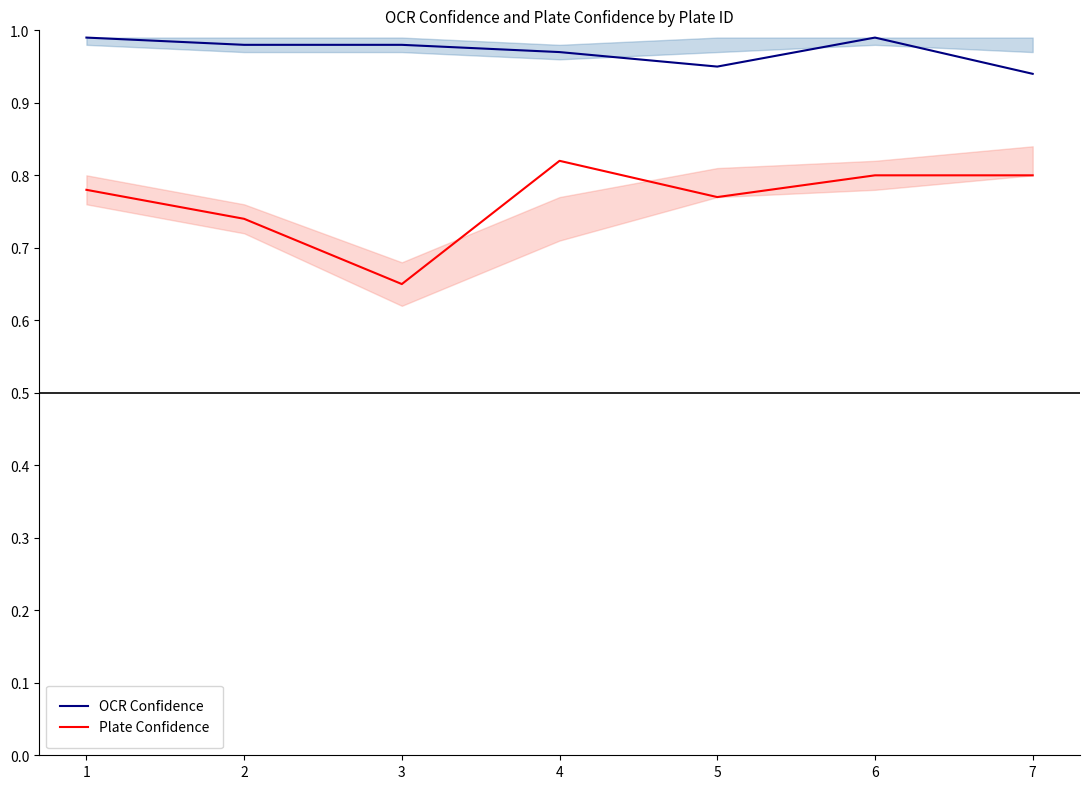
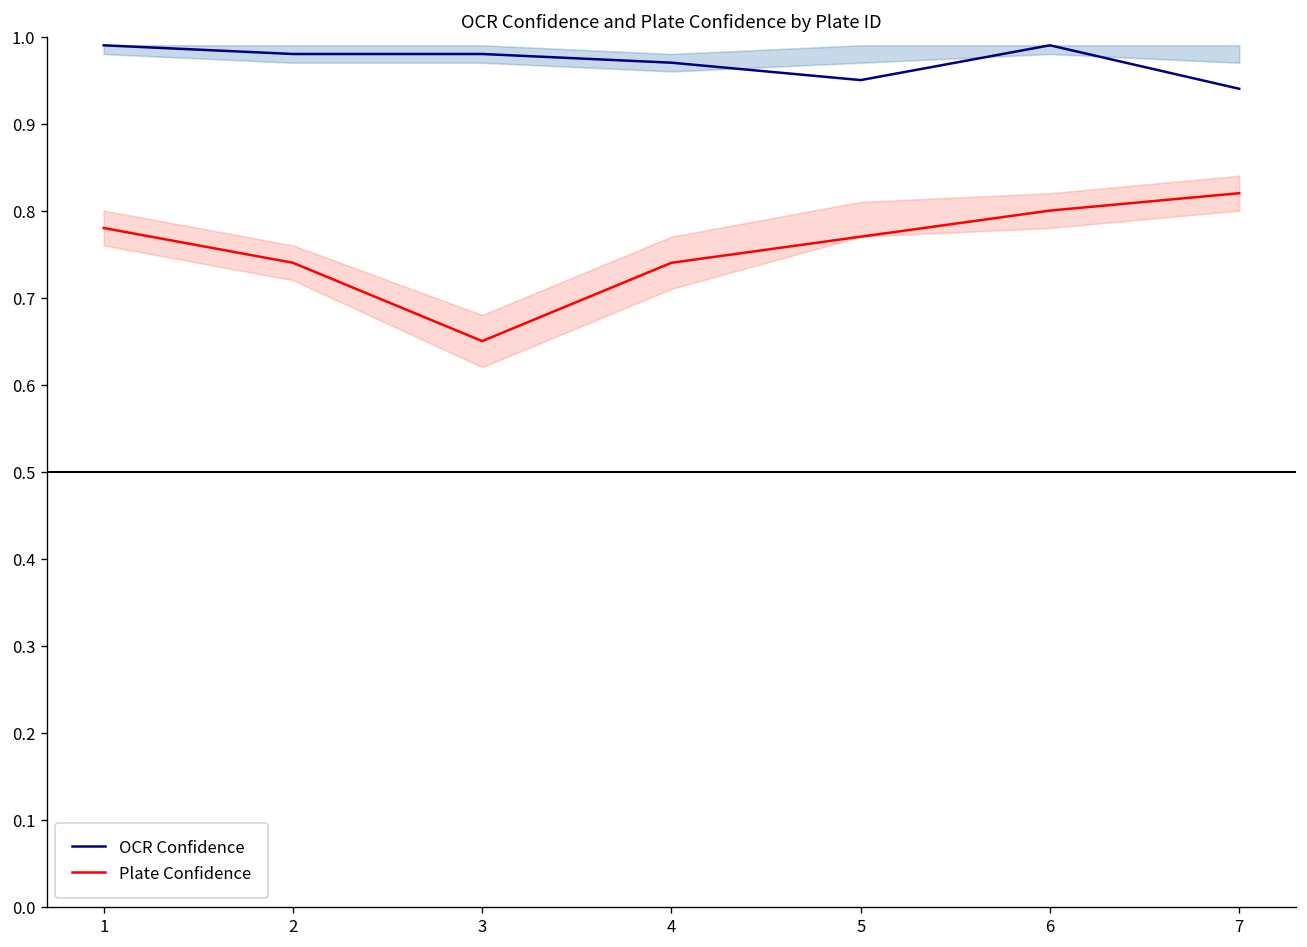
Plate Confidence, 4: 0.82 -> 0.74
Plate Confidence, 7: 0.80 -> 0.82
